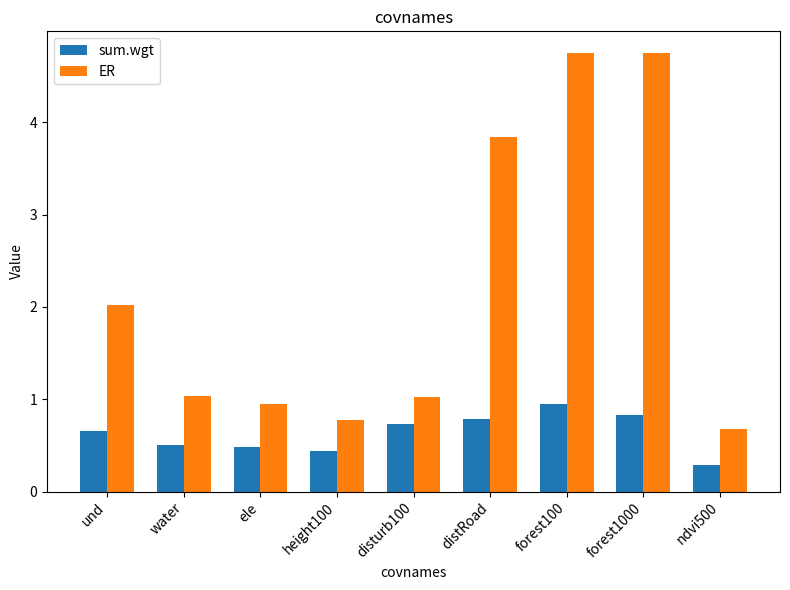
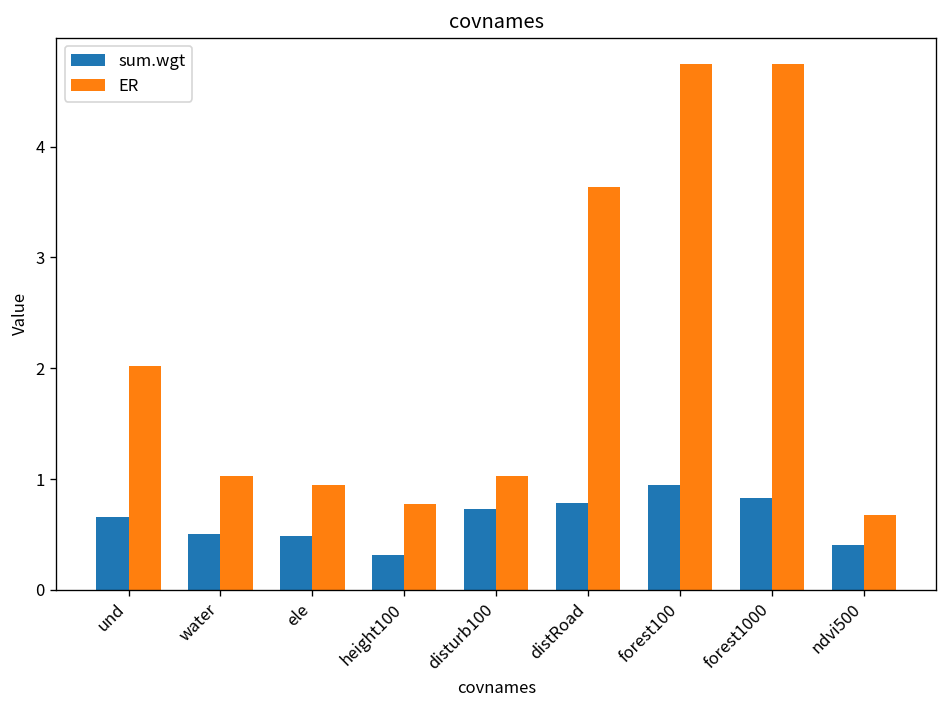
sum.wgt, height100: 0.4 -> 0.3
ER, distRoad: 3.8 -> 3.6
sum.wgt, ndvi500: 0.3 -> 0.4
